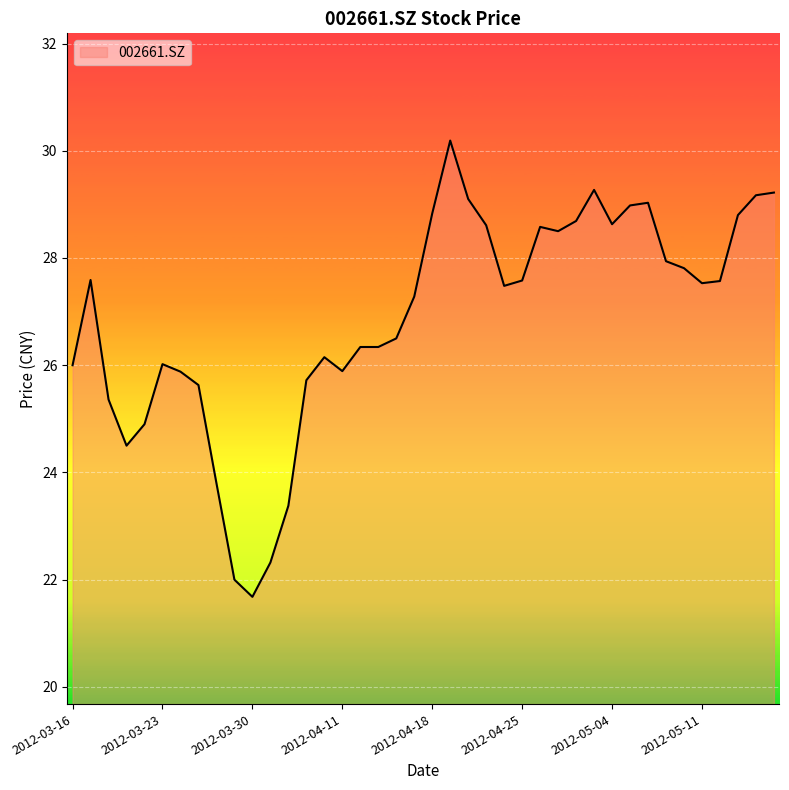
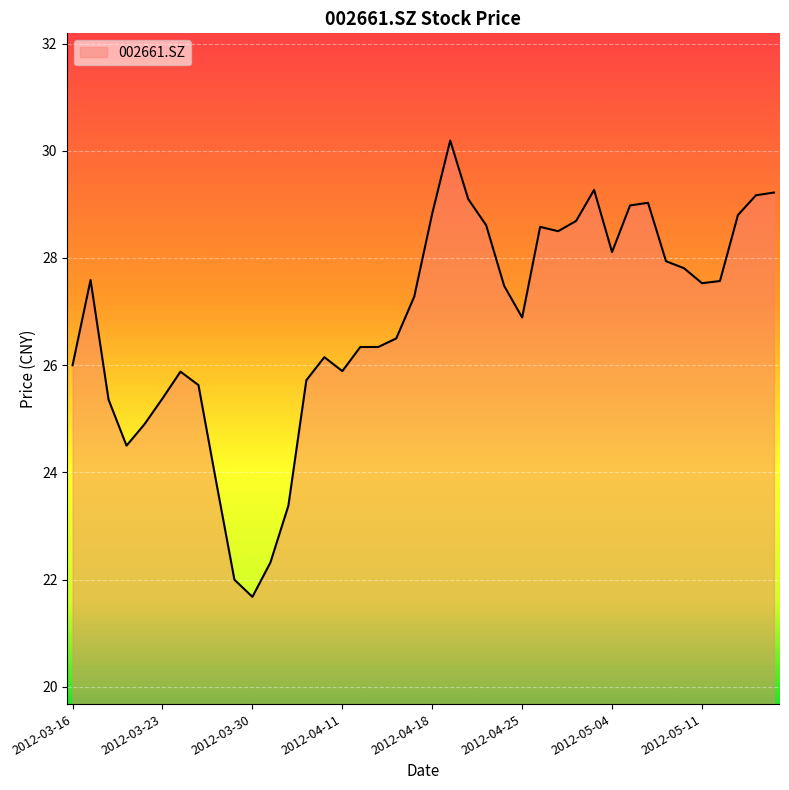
2012-03-23: 26.0 -> 25.4
2012-04-25: 27.6 -> 26.9
2012-05-04: 28.6 -> 28.1
